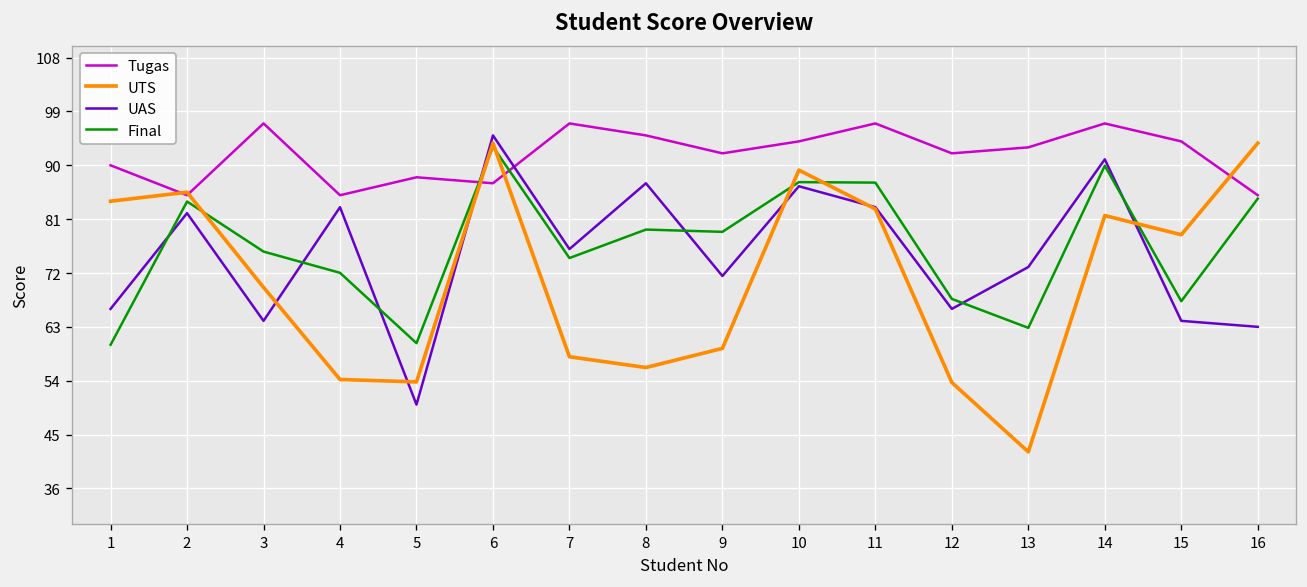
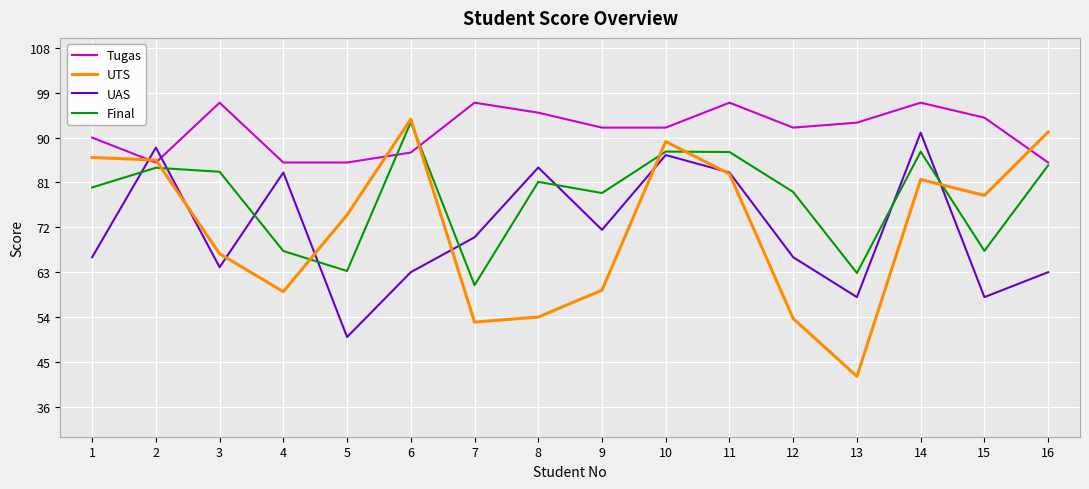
UTS, 1: 84 -> 86
Final, 1: 60 -> 80
UAS, 2: 82 -> 88
UTS, 3: 70 -> 67
Final, 3: 76 -> 83
UTS, 4: 54 -> 59
Final, 4: 72 -> 67
Tugas, 5: 88 -> 85
UTS, 5: 54 -> 75
Final, 5: 60 -> 63
UAS, 6: 95 -> 63
UTS, 7: 58 -> 53
UAS, 7: 76 -> 70
Final, 7: 75 -> 60
UTS, 8: 56 -> 54
UAS, 8: 87 -> 84
Final, 8: 79 -> 81
Tugas, 10: 94 -> 92
Final, 12: 68 -> 79
UAS, 13: 73 -> 58
Final, 14: 90 -> 87
UAS, 15: 64 -> 58
UTS, 16: 94 -> 91
